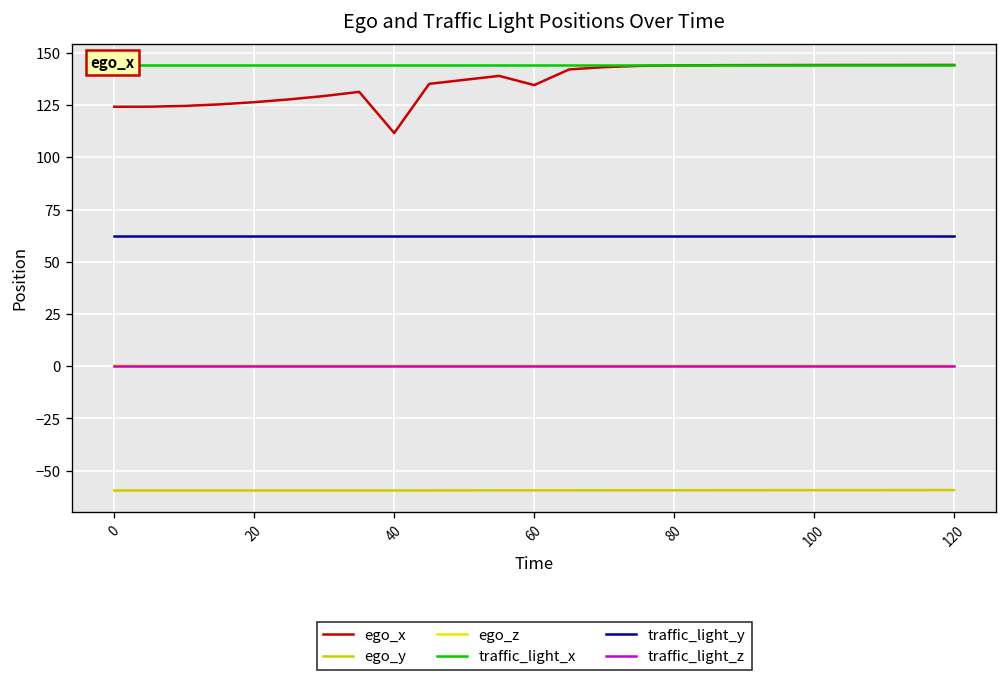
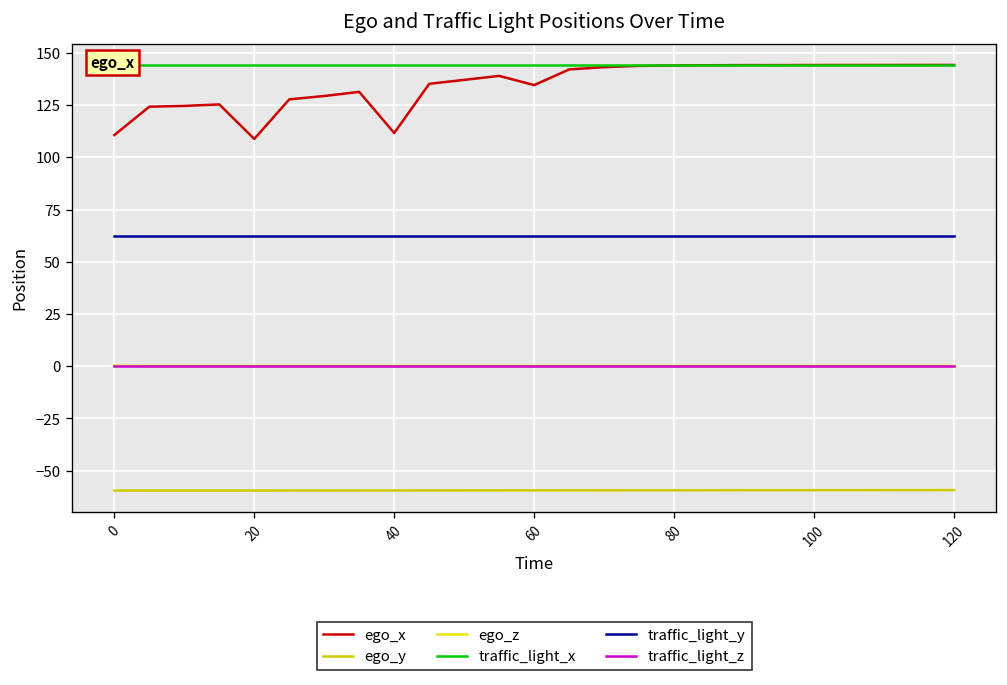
ego_x, 0: 124 -> 111
ego_x, 20: 126 -> 109
